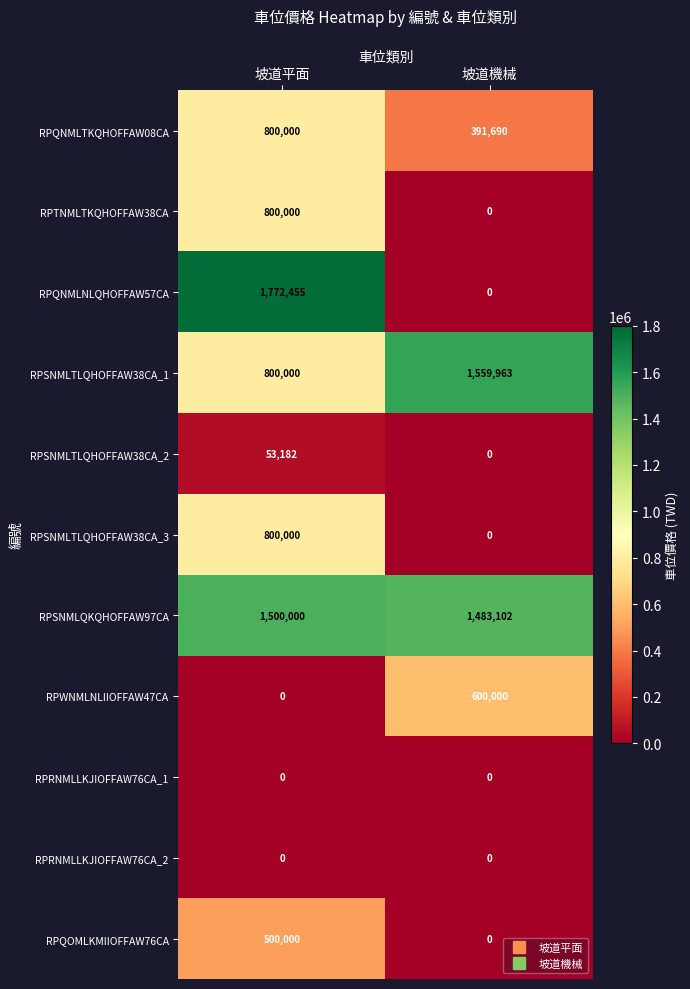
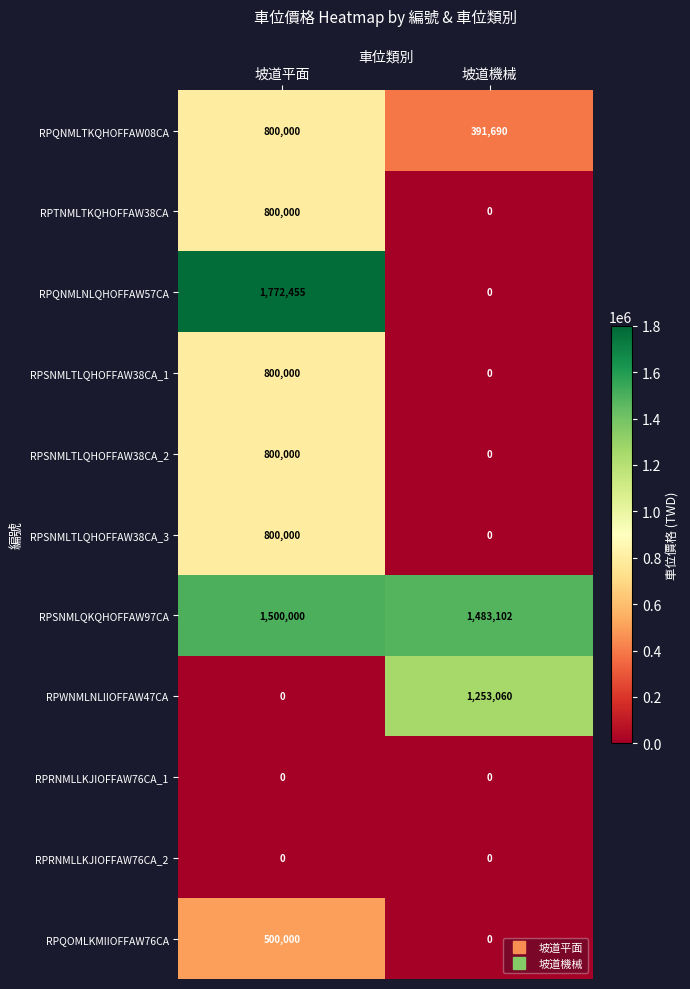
RPSNMLTLQHOFFAW38CA_1, 坡道機械: 1,559,963 -> 0
RPSNMLTLQHOFFAW38CA_2, 坡道平面: 53,182 -> 800,000
RPWNMLNLIIOFFAW47CA, 坡道機械: 600,000 -> 1,253,060
